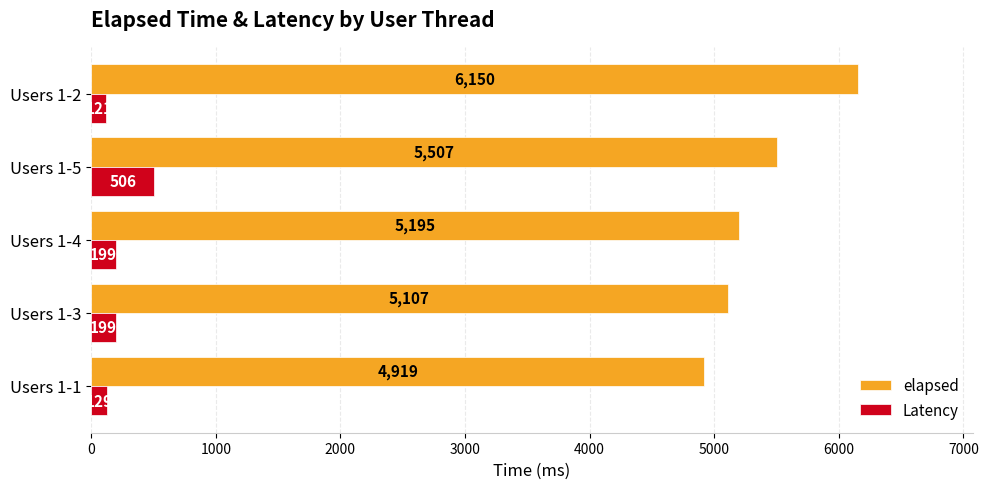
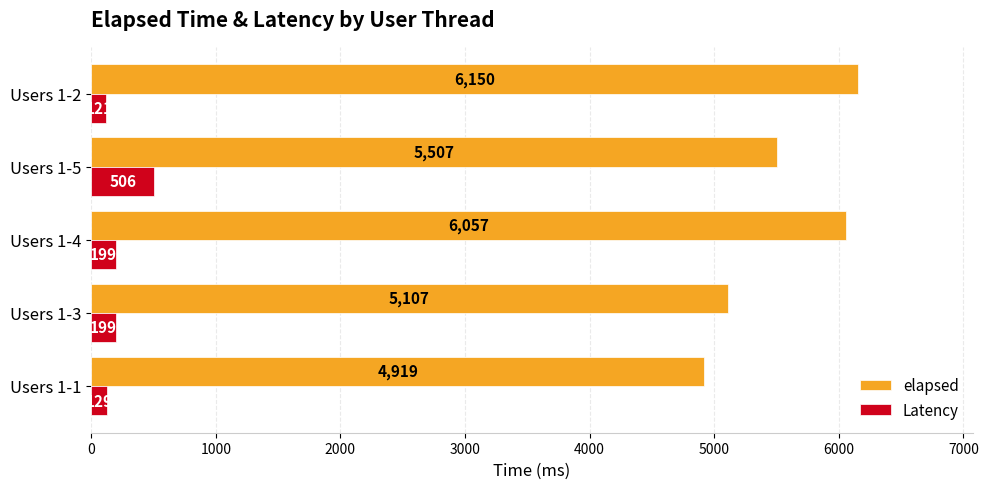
elapsed, Users 1-4: 5,195 -> 6,057
